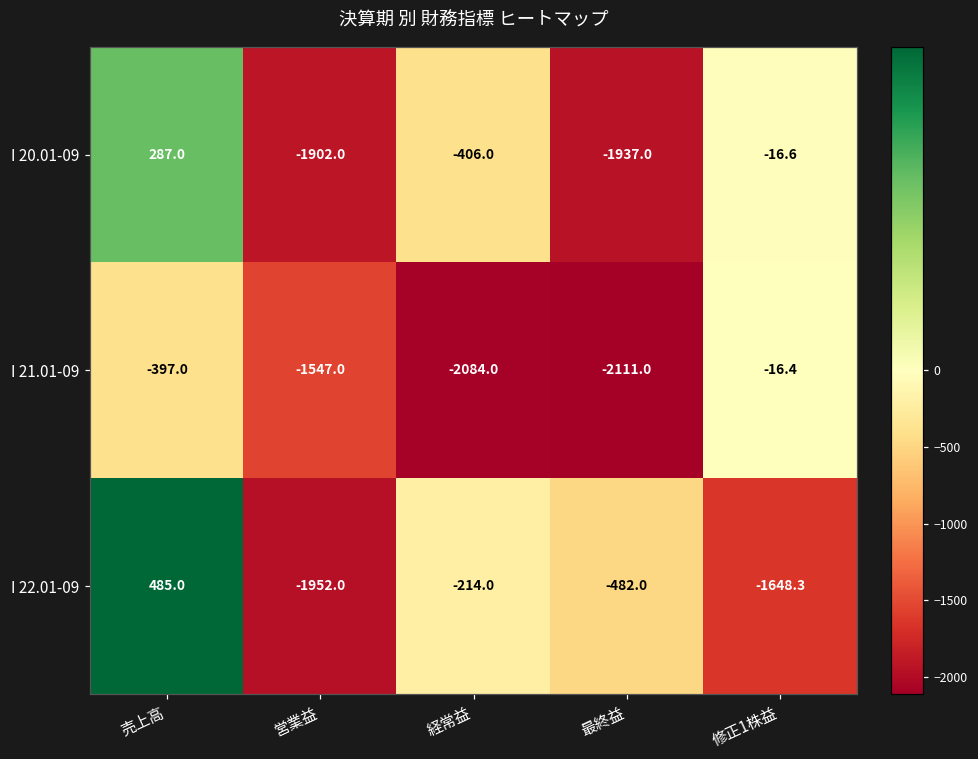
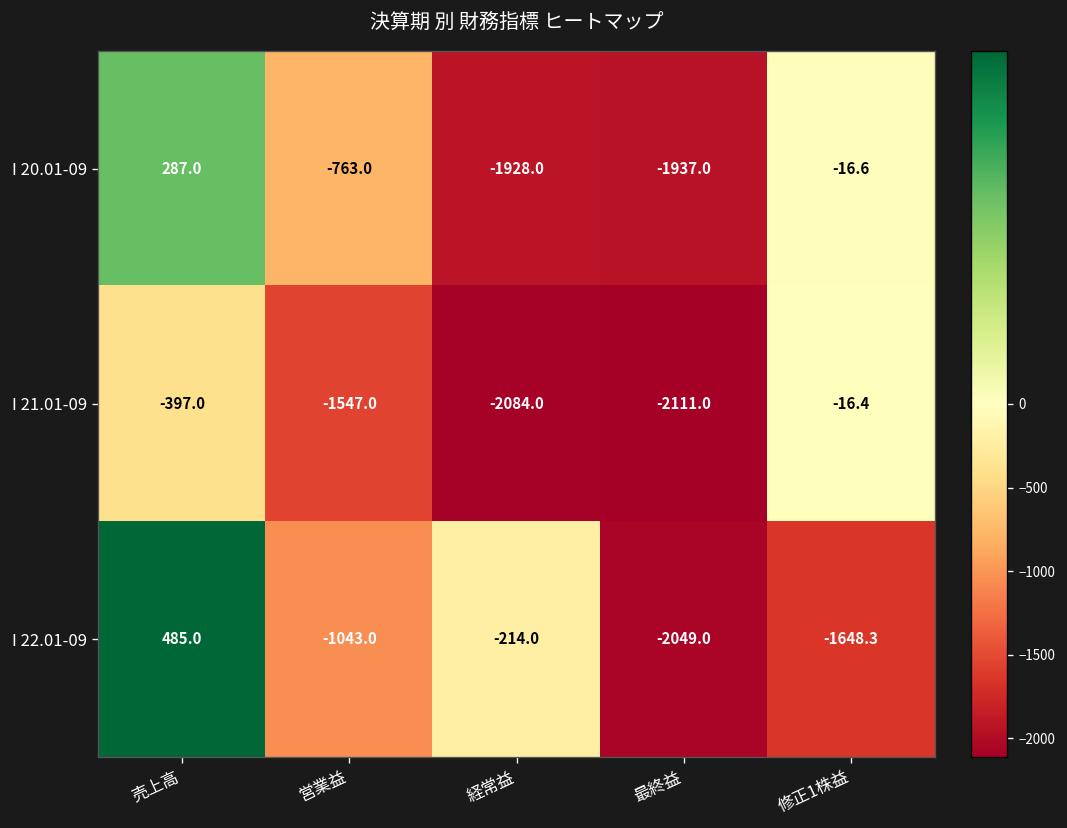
I 20.01-09, 営業益: -1902.0 -> -763.0
I 20.01-09, 経常益: -406.0 -> -1928.0
I 22.01-09, 営業益: -1952.0 -> -1043.0
I 22.01-09, 最終益: -482.0 -> -2049.0
